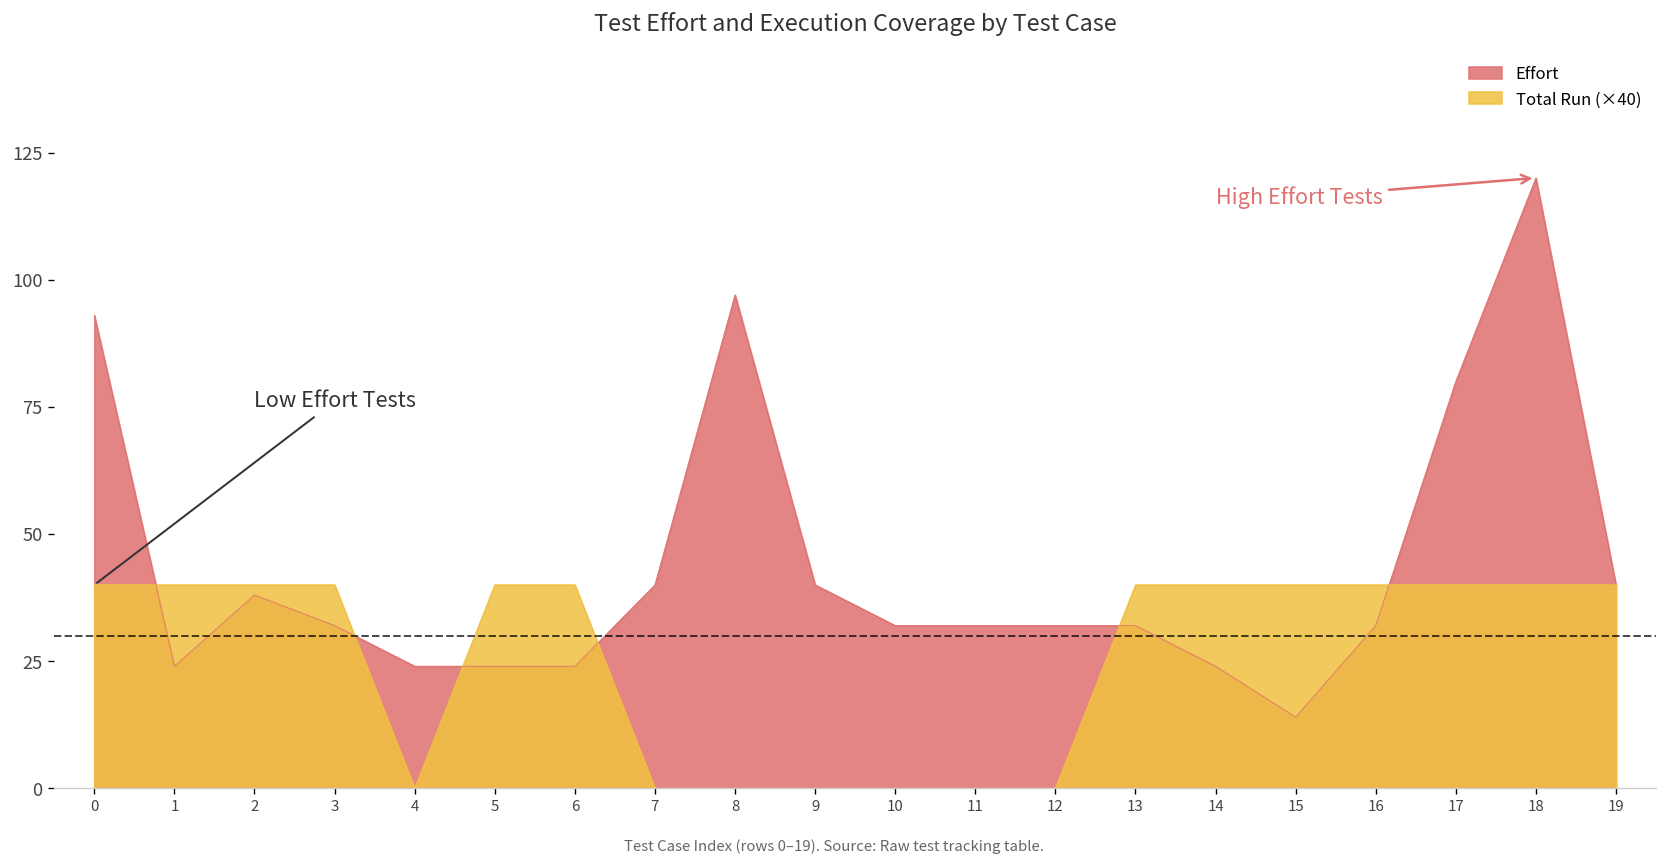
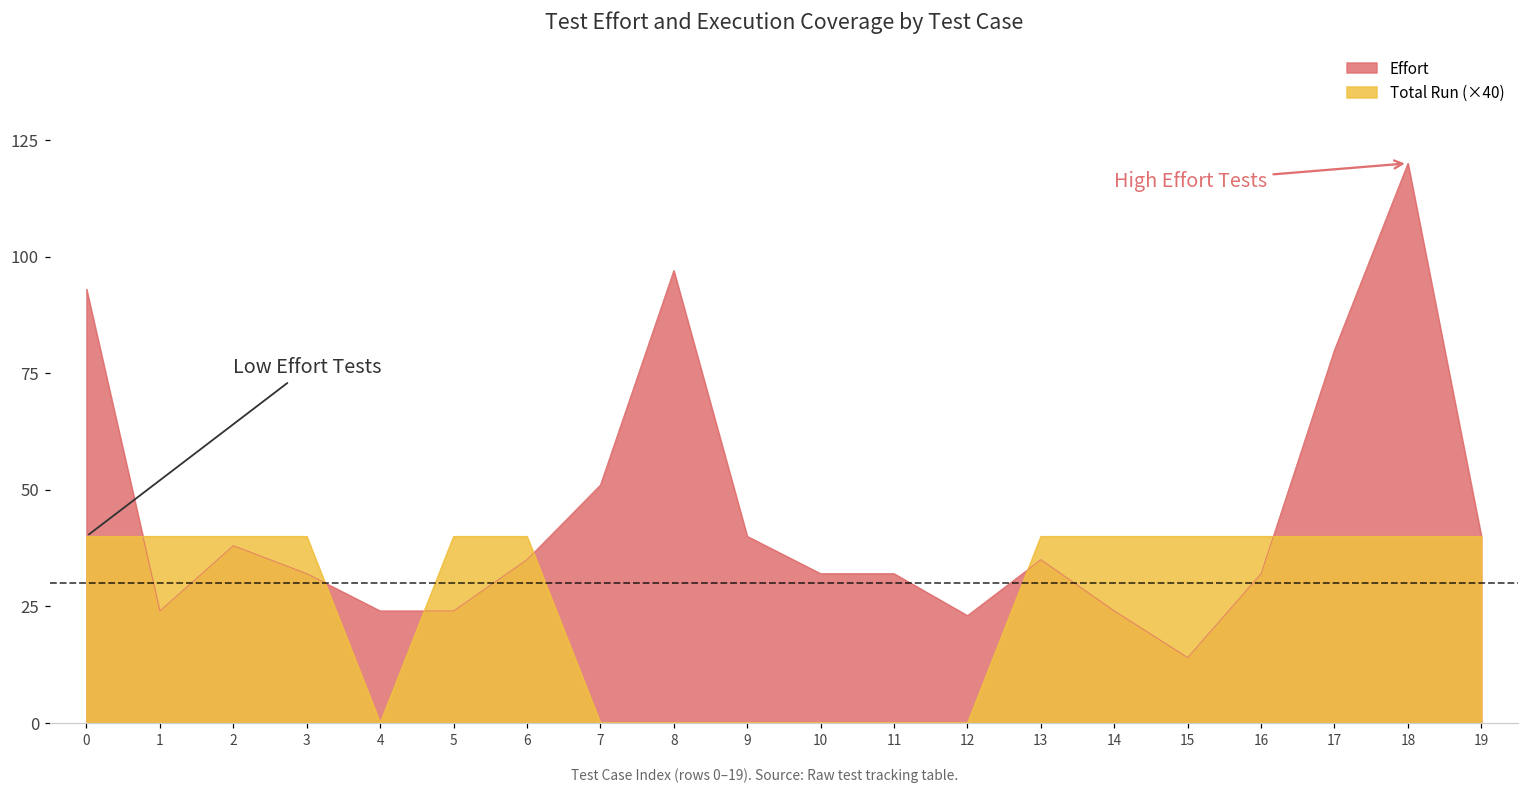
Effort, 6: 24 -> 35
Effort, 7: 40 -> 51
Effort, 12: 32 -> 23
Effort, 13: 32 -> 35
